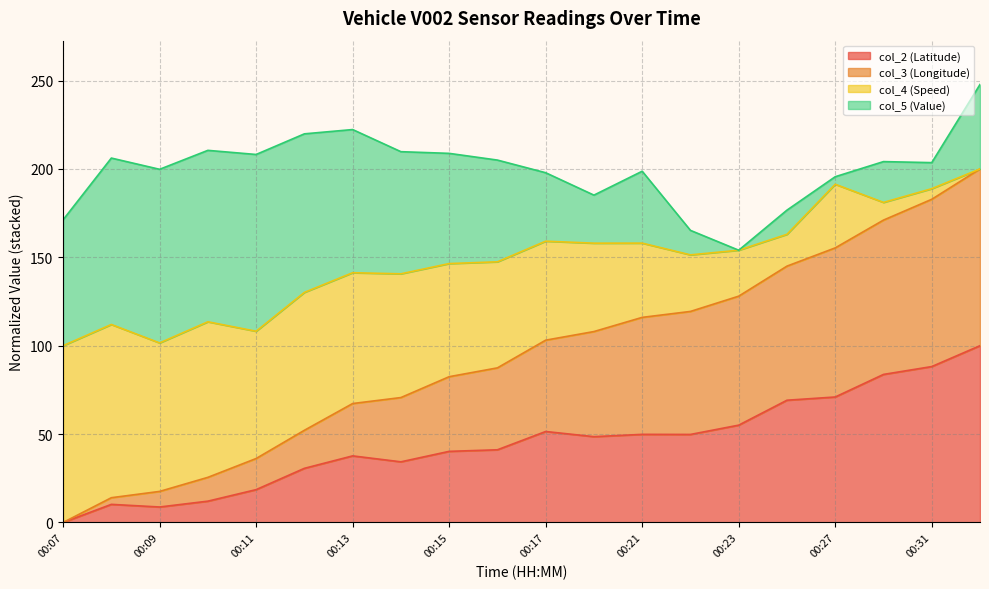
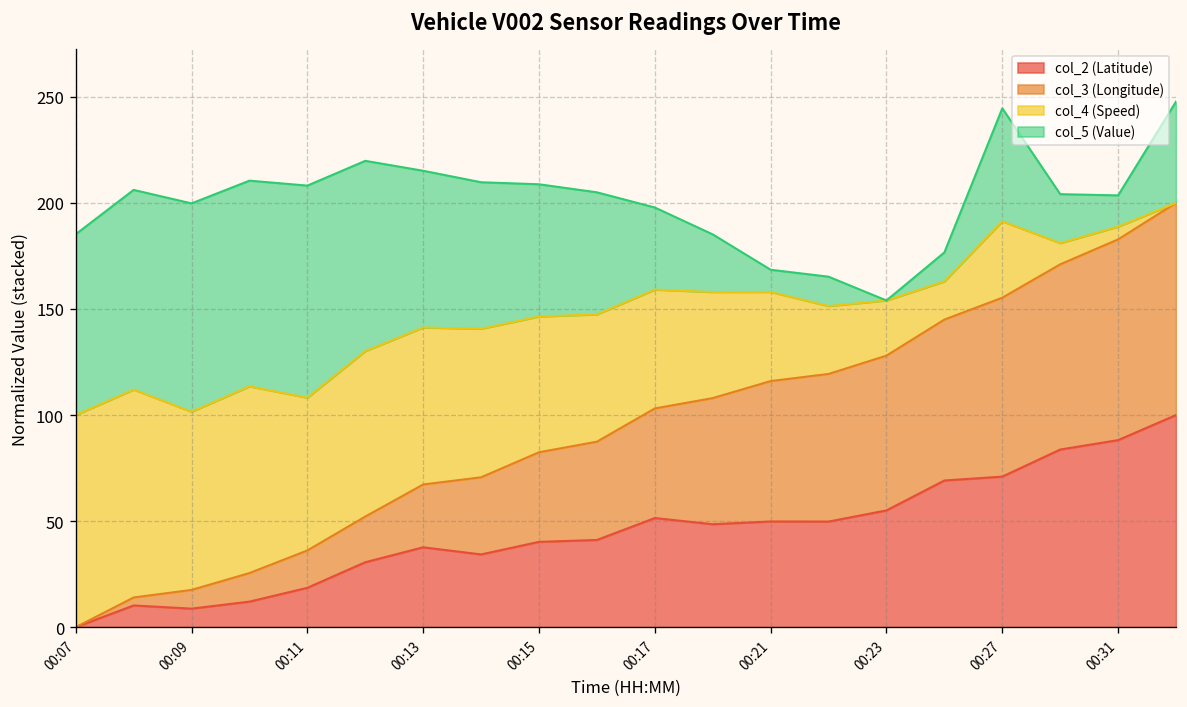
col_5 (Value), 00:07: 71 -> 85
col_5 (Value), 00:13: 81 -> 74
col_5 (Value), 00:21: 41 -> 10
col_5 (Value), 00:27: 4 -> 53
